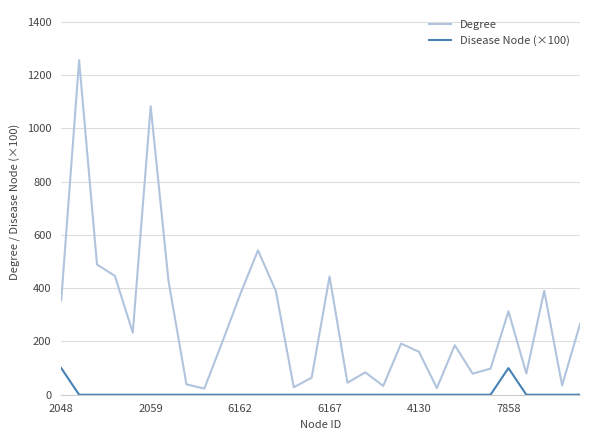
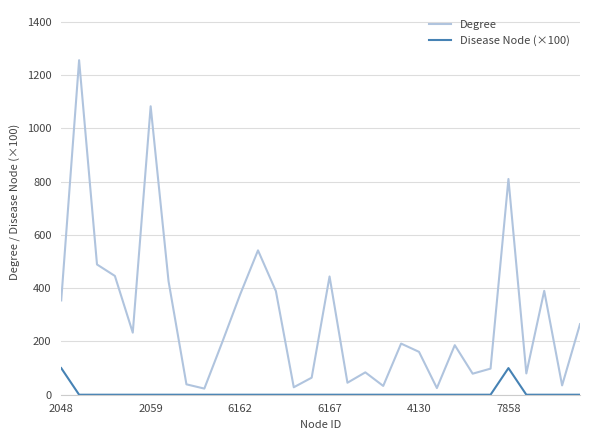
Degree, 7858: 310 -> 810
